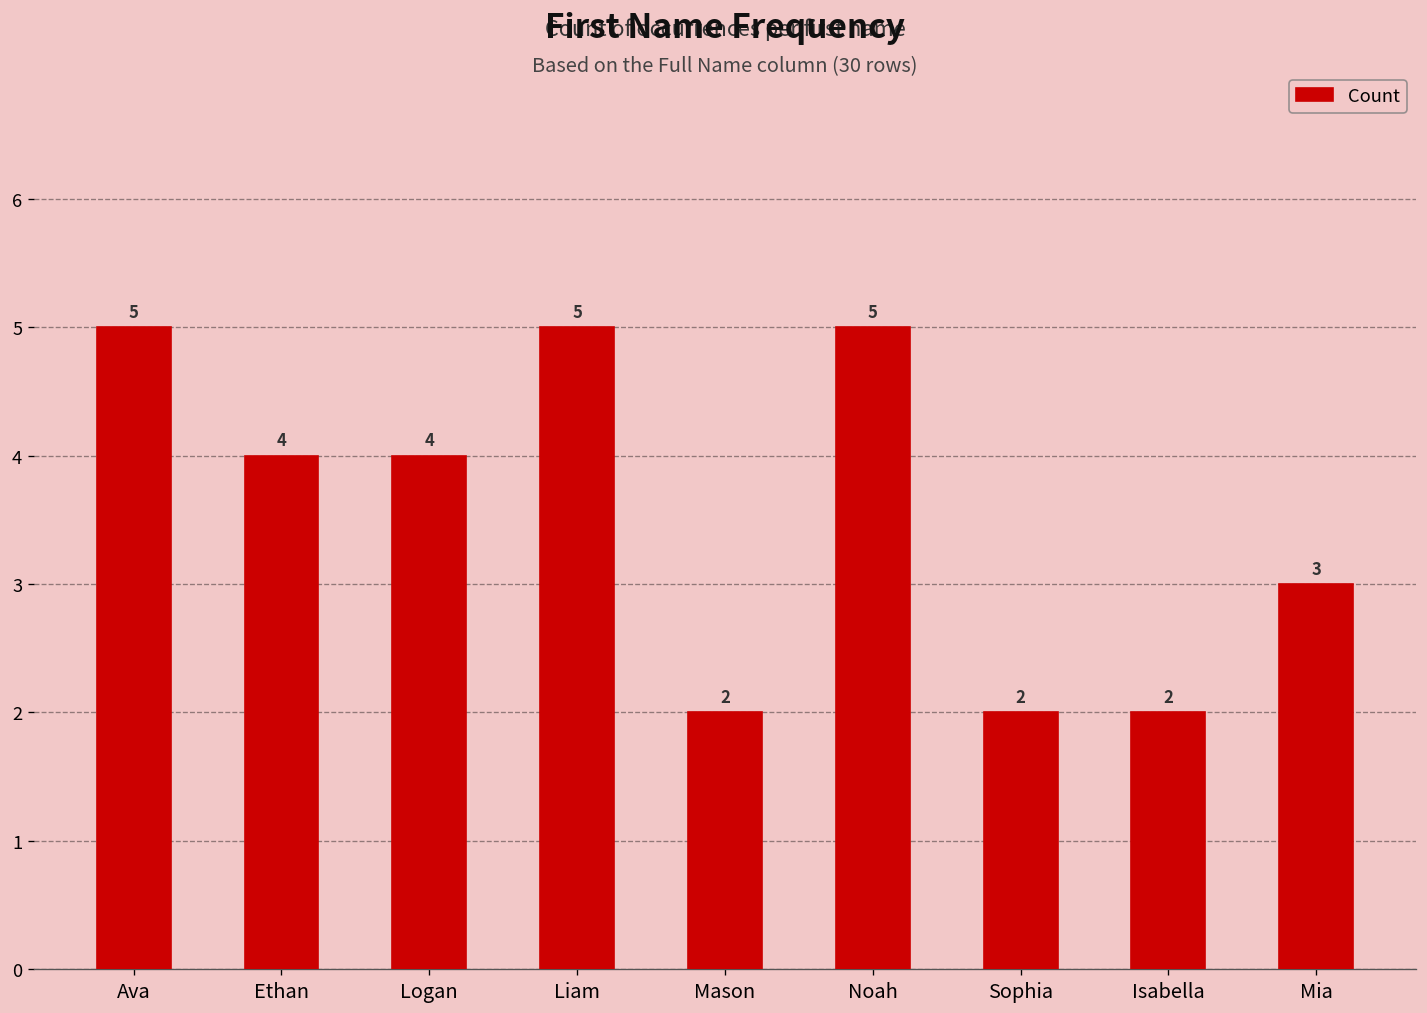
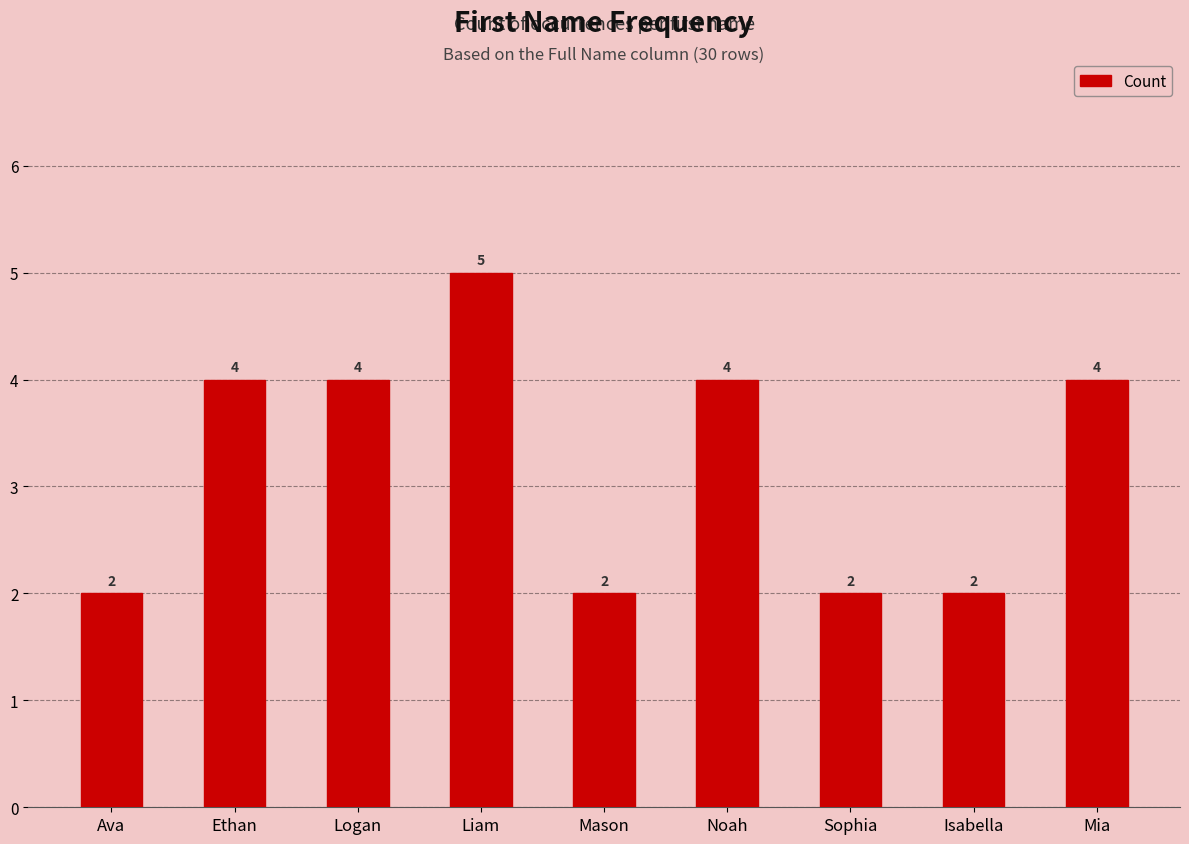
Ava: 5 -> 2
Noah: 5 -> 4
Mia: 3 -> 4
